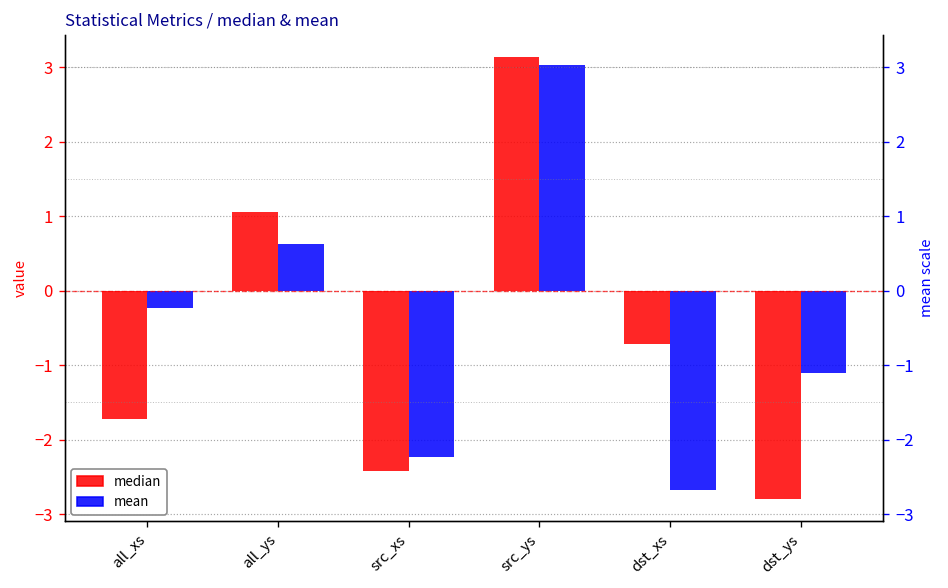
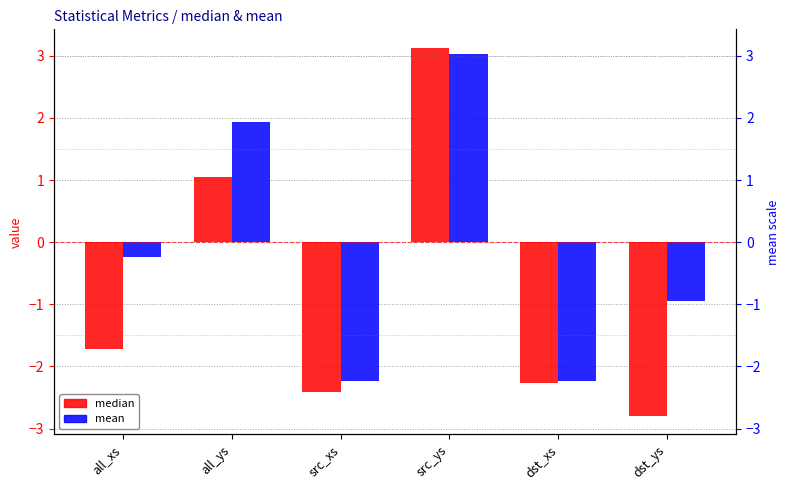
mean, all_ys: 0.6 -> 1.9
median, dst_xs: -0.7 -> -2.3
mean, dst_xs: -2.7 -> -2.2
mean, dst_ys: -1.1 -> -1.0
